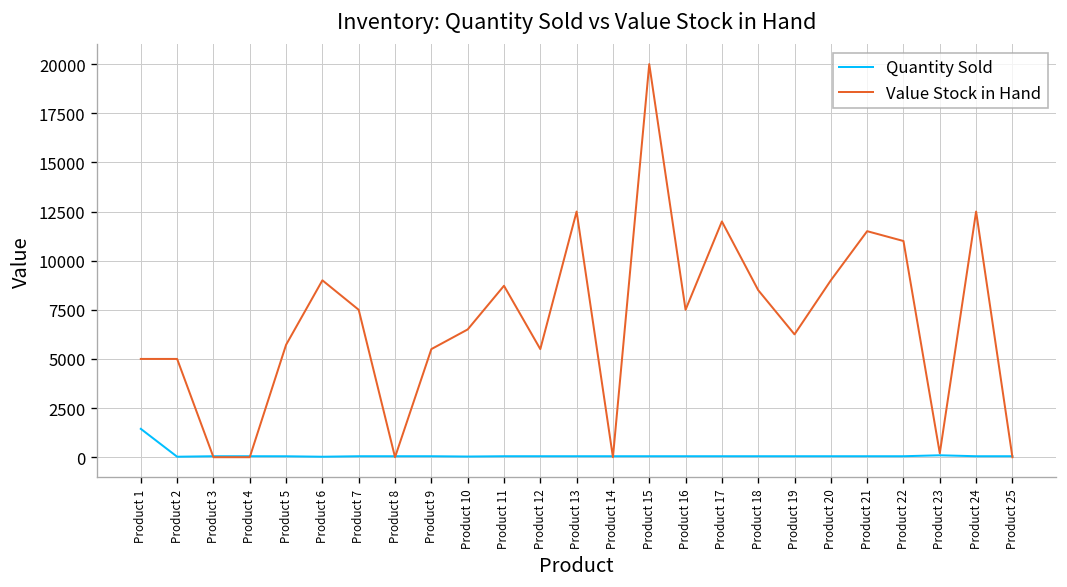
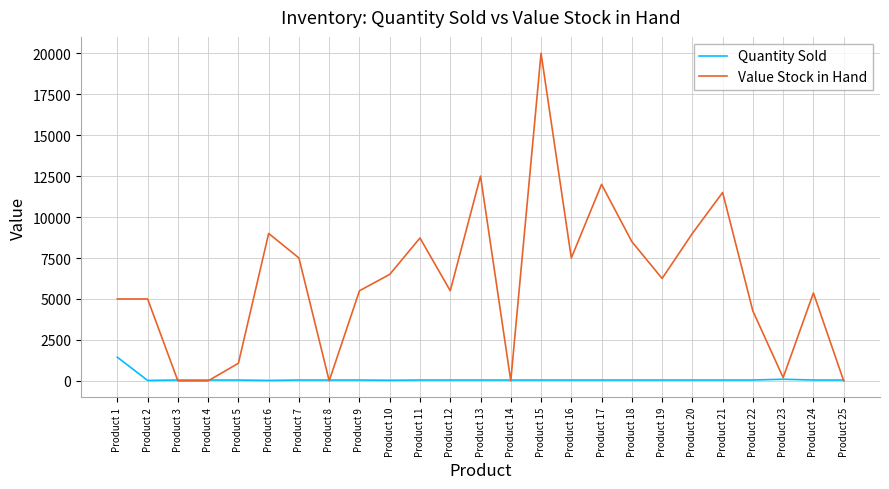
Value Stock in Hand, Product 5: 5700 -> 1100
Value Stock in Hand, Product 22: 11000 -> 4300
Value Stock in Hand, Product 24: 12500 -> 5400
